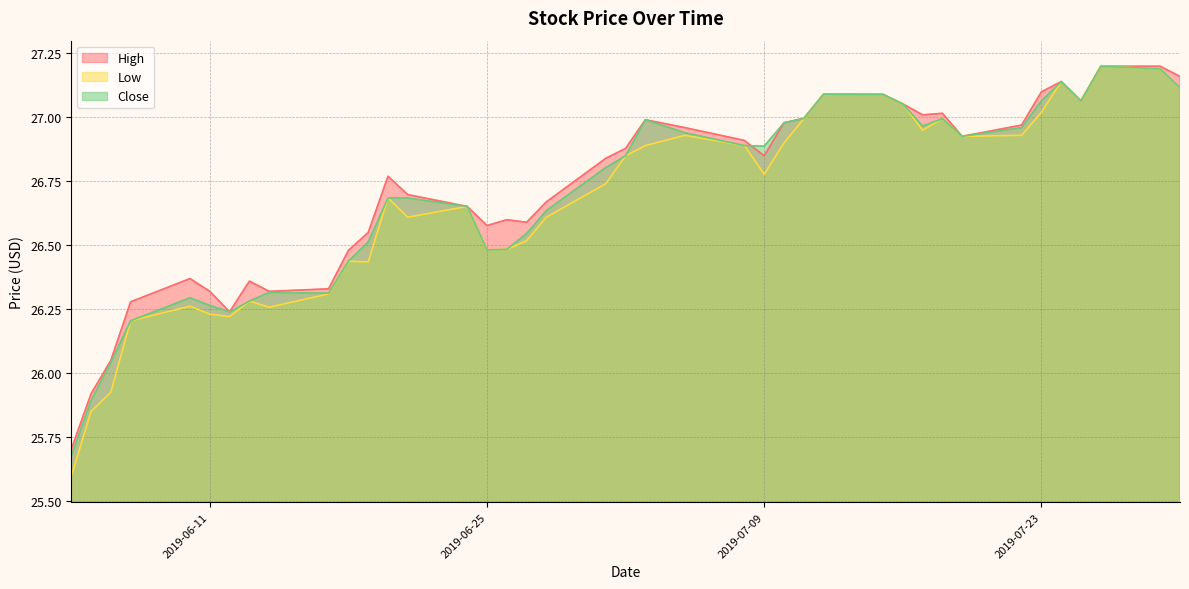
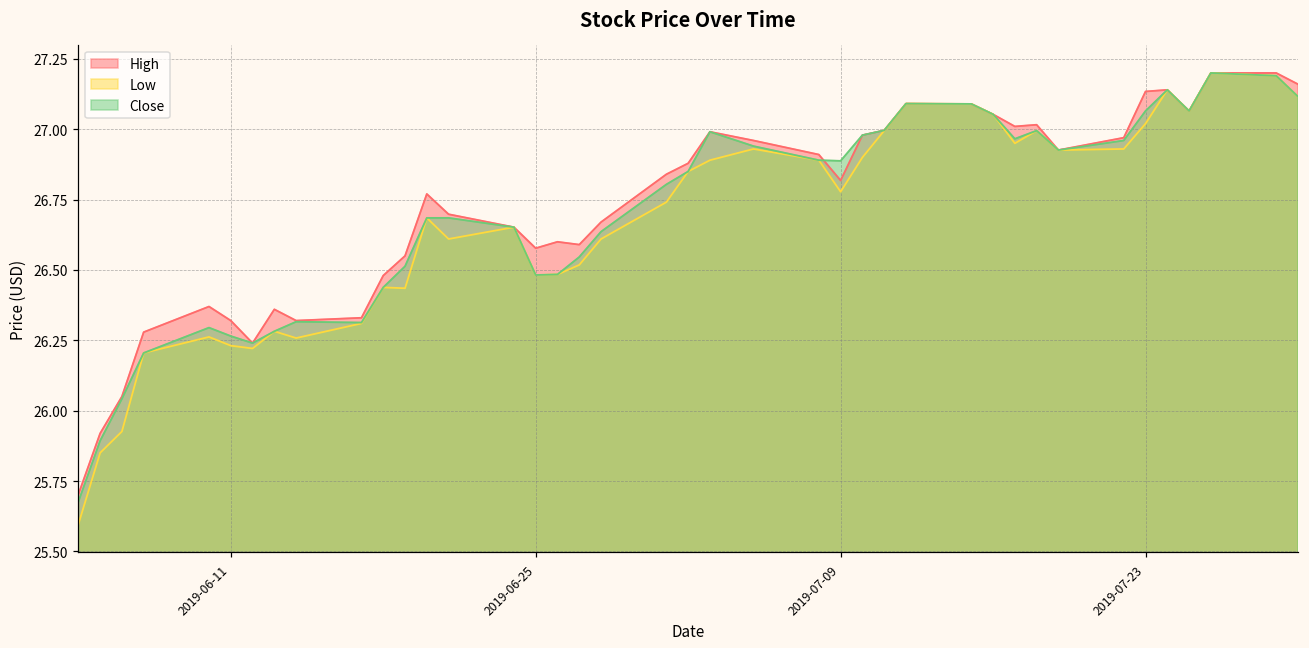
High, 2019-07-09: 26.85 -> 26.82
High, 2019-07-23: 27.10 -> 27.13
